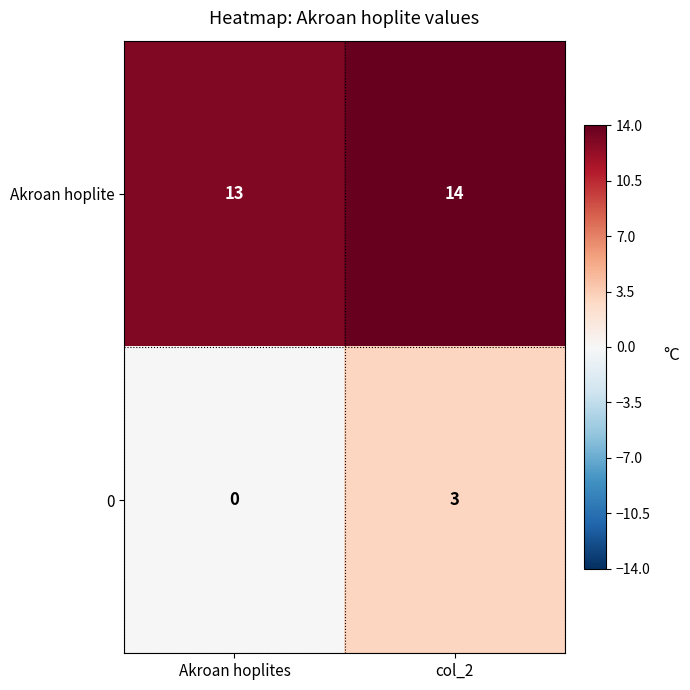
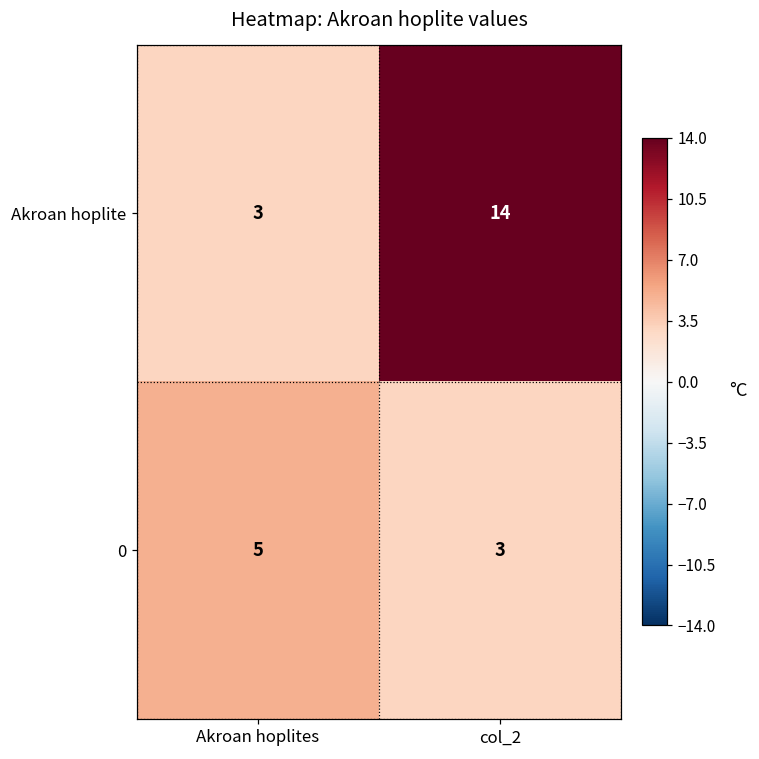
Akroan hoplite, Akroan hoplites: 13 -> 3
0, Akroan hoplites: 0 -> 5
